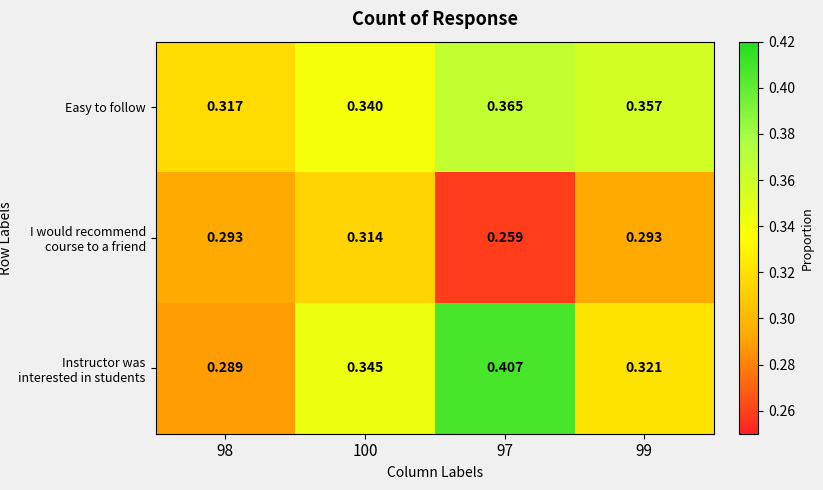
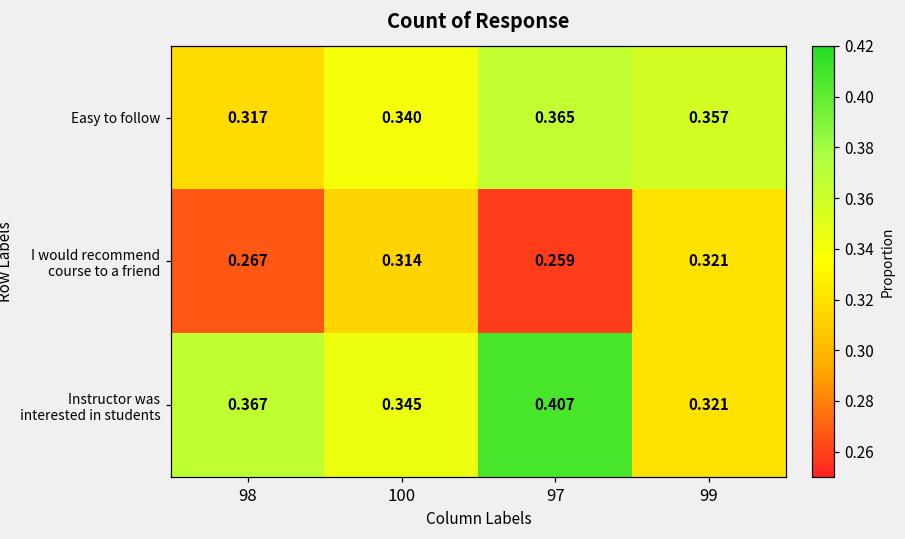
I would recommend course to a friend, 98: 0.293 -> 0.267
I would recommend course to a friend, 99: 0.293 -> 0.321
Instructor was interested in students, 98: 0.289 -> 0.367
